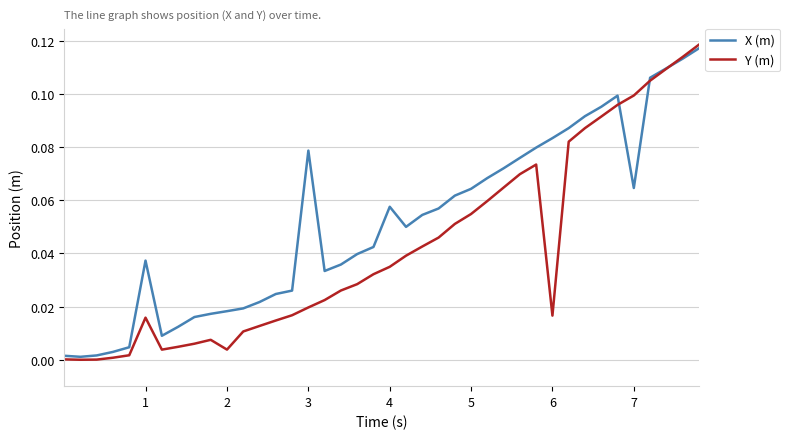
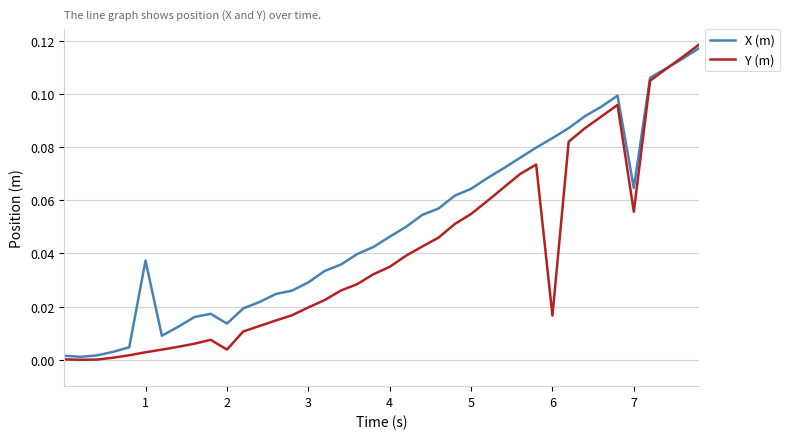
Y (m), 1: 0.016 -> 0.003
X (m), 2: 0.018 -> 0.014
X (m), 3: 0.079 -> 0.029
X (m), 4: 0.058 -> 0.046
Y (m), 7: 0.100 -> 0.056
